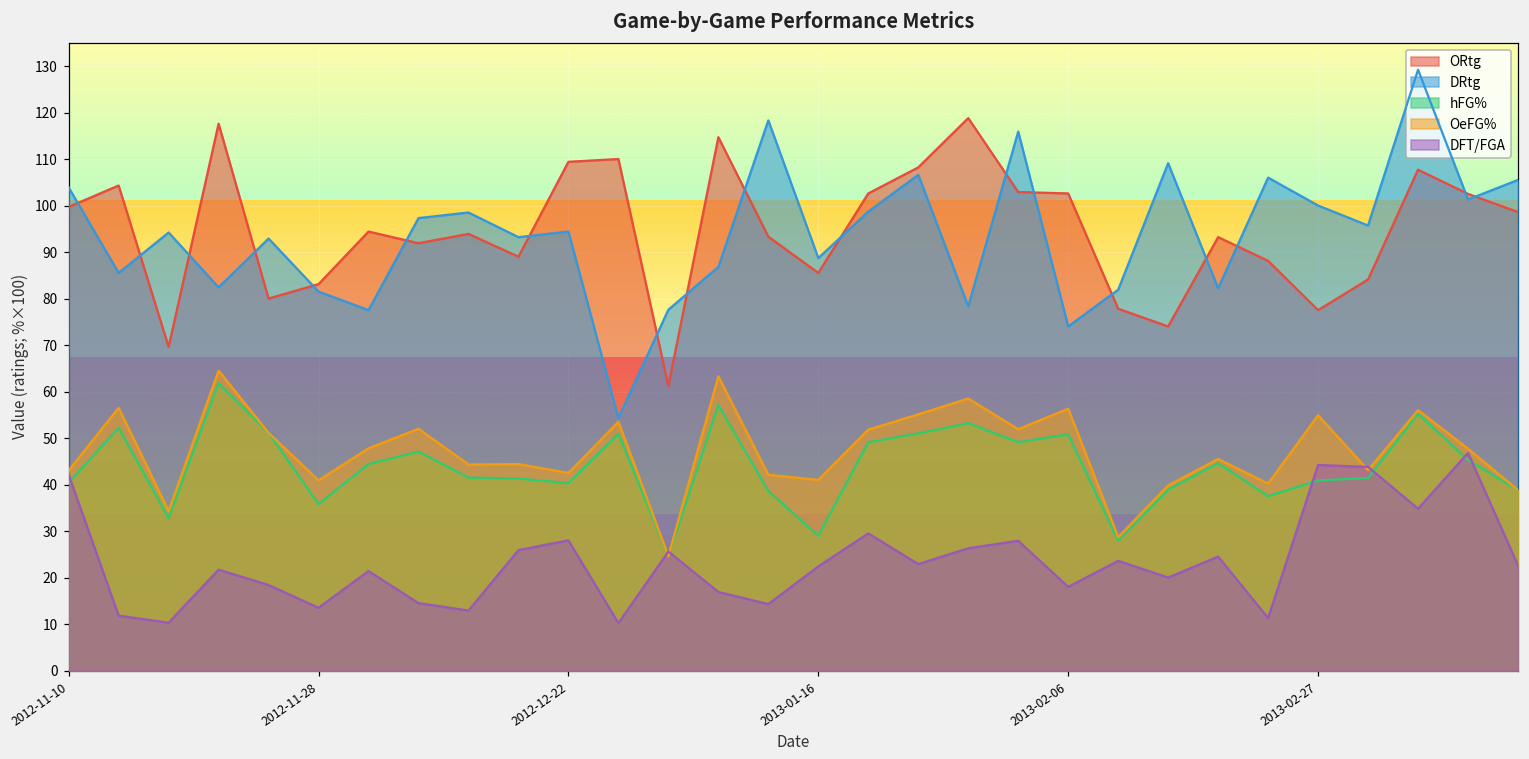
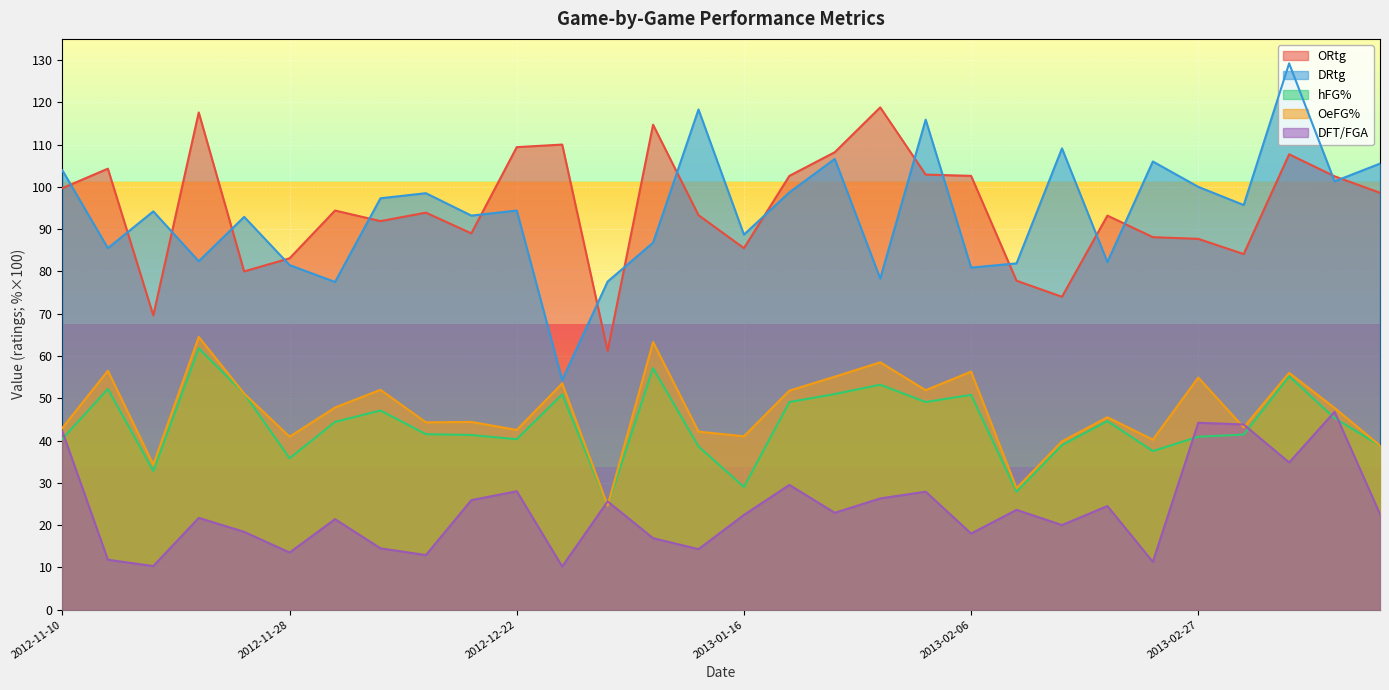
DRtg, 2013-02-06: 74 -> 81
ORtg, 2013-02-27: 78 -> 88
